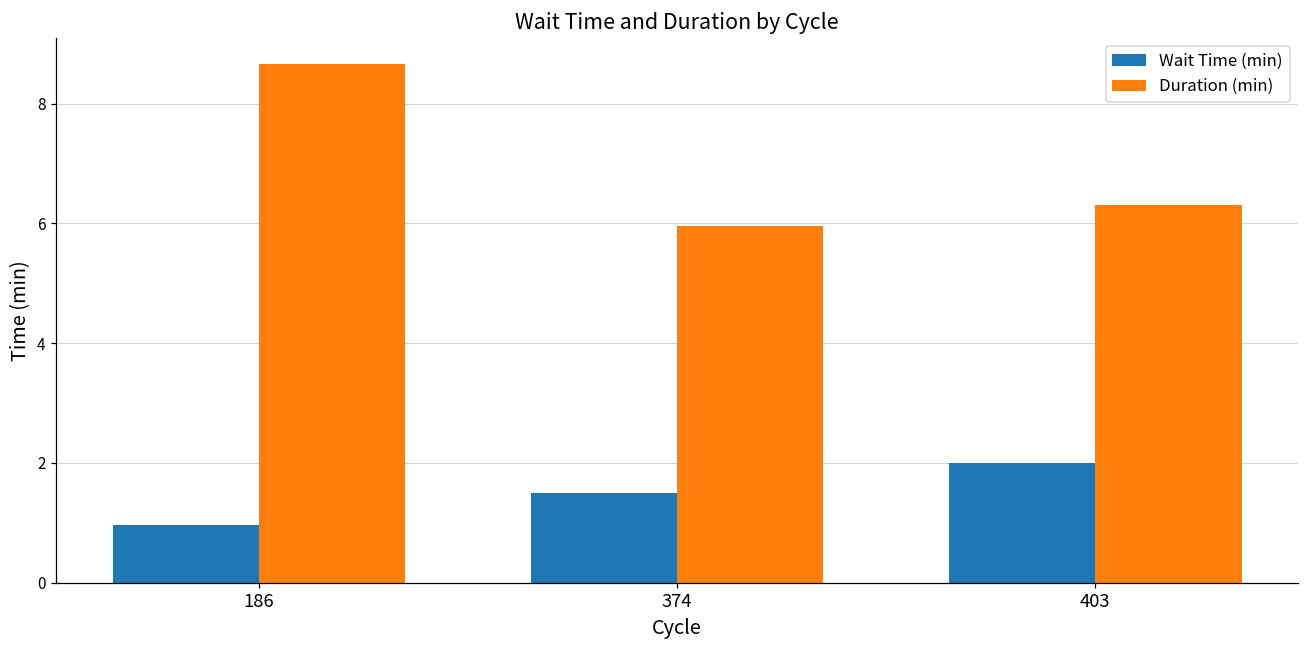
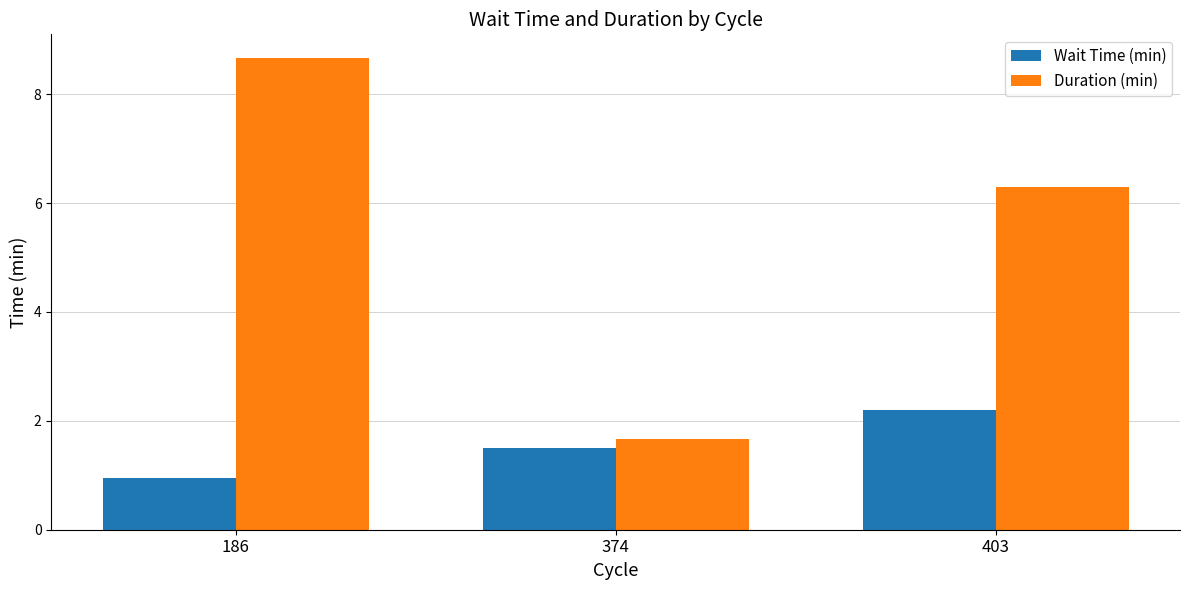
Duration (min), 374: 5.9 -> 1.7
Wait Time (min), 403: 2.0 -> 2.2
